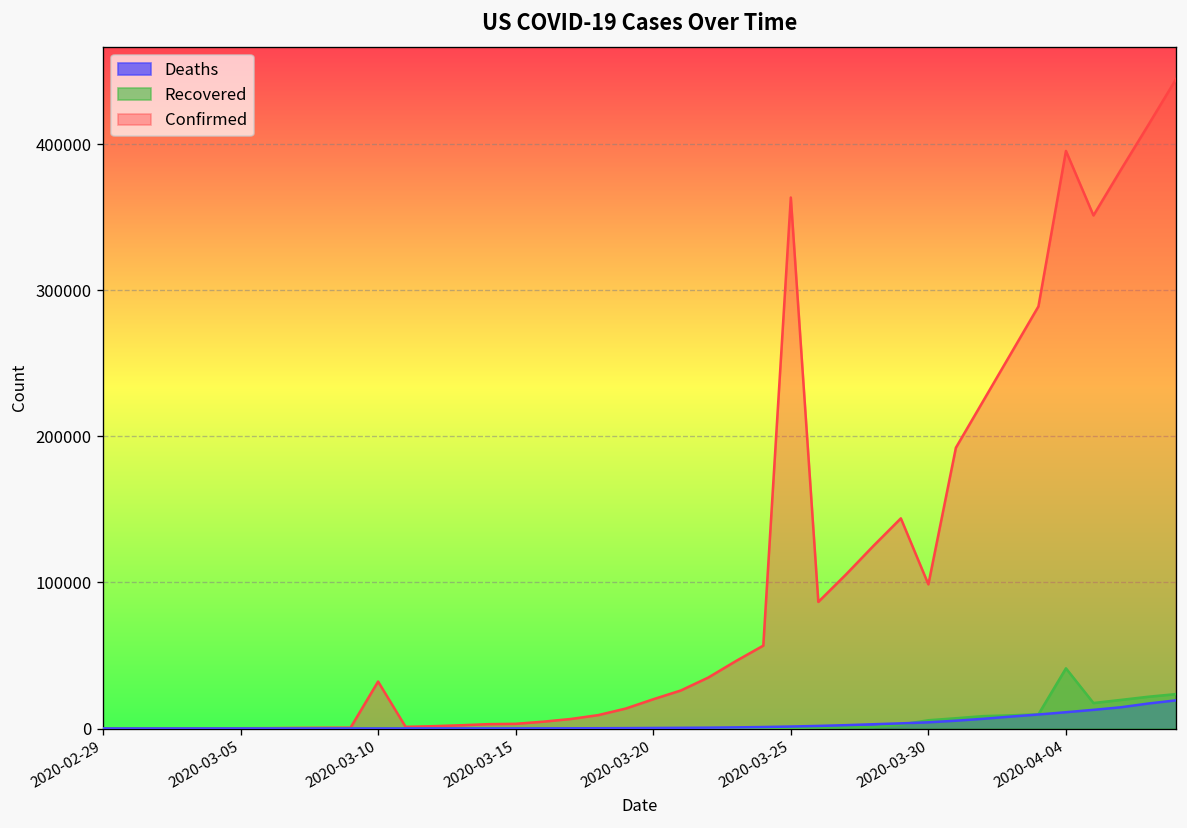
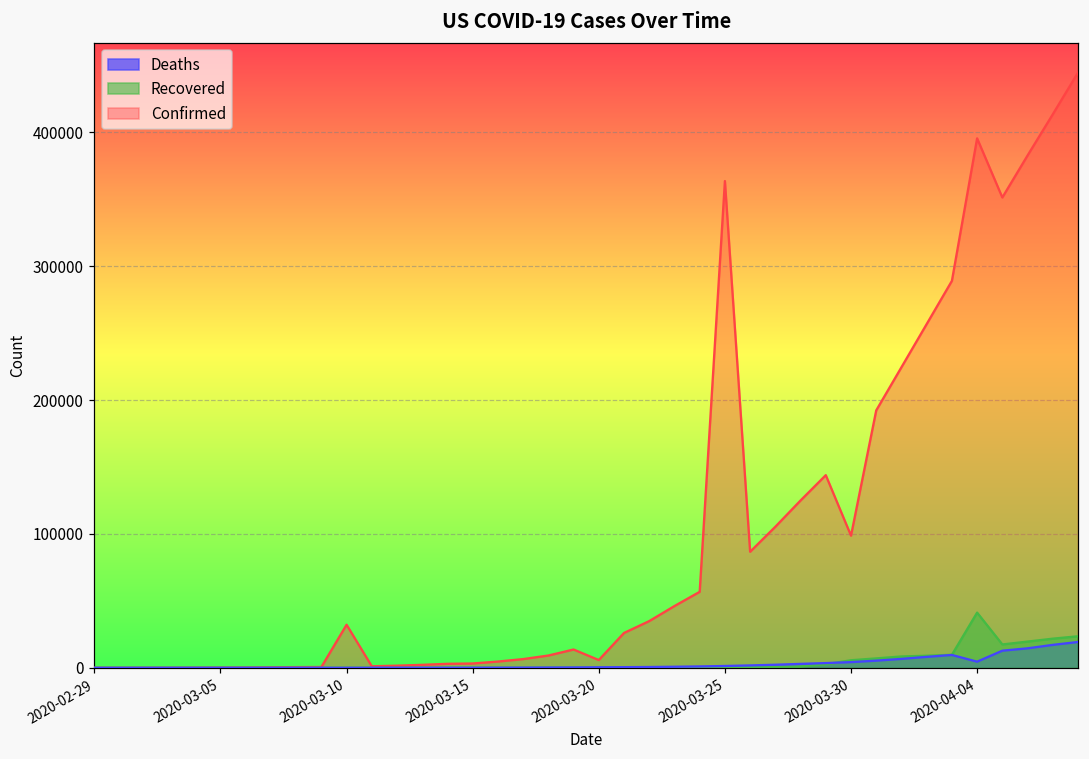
Confirmed, 2020-03-20: 20000 -> 6000
Deaths, 2020-04-04: 11000 -> 5000
